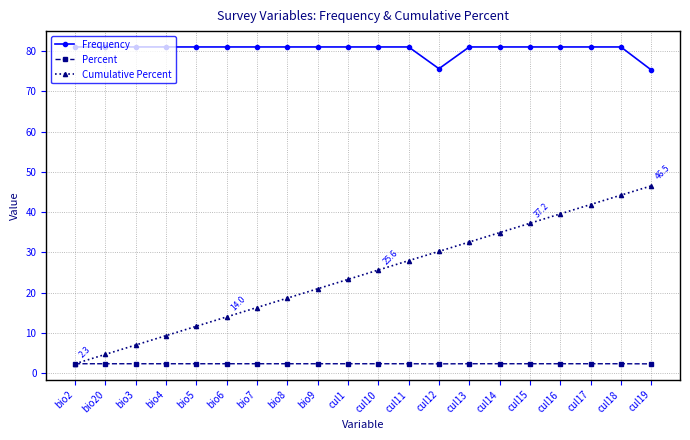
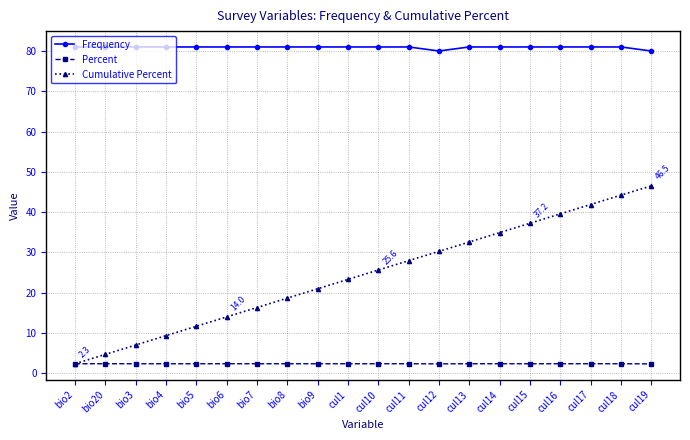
Frequency, cul12: 76 -> 80
Frequency, cul19: 75 -> 80
